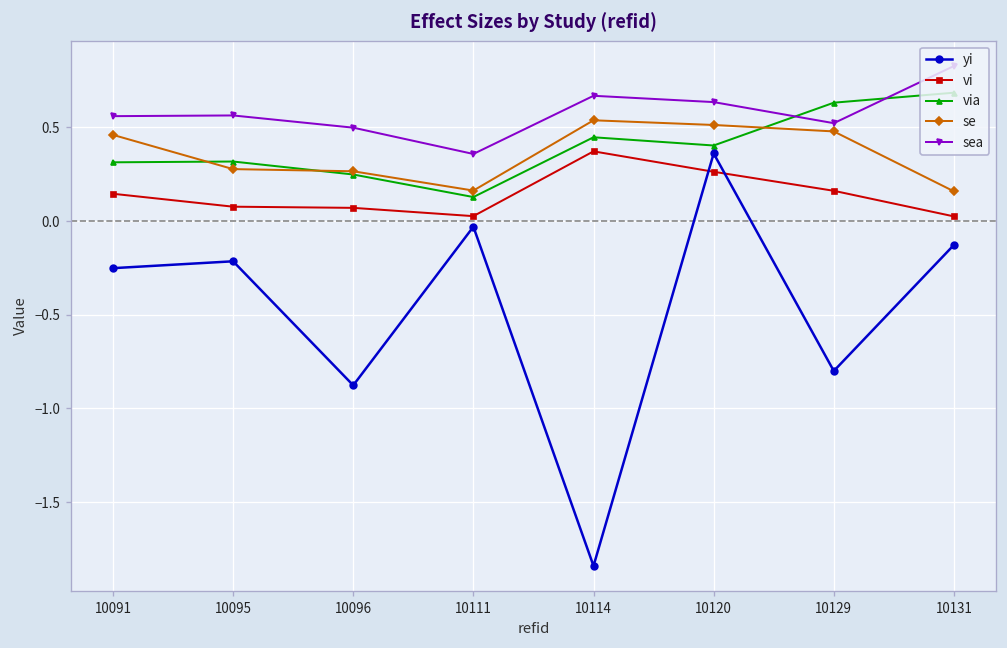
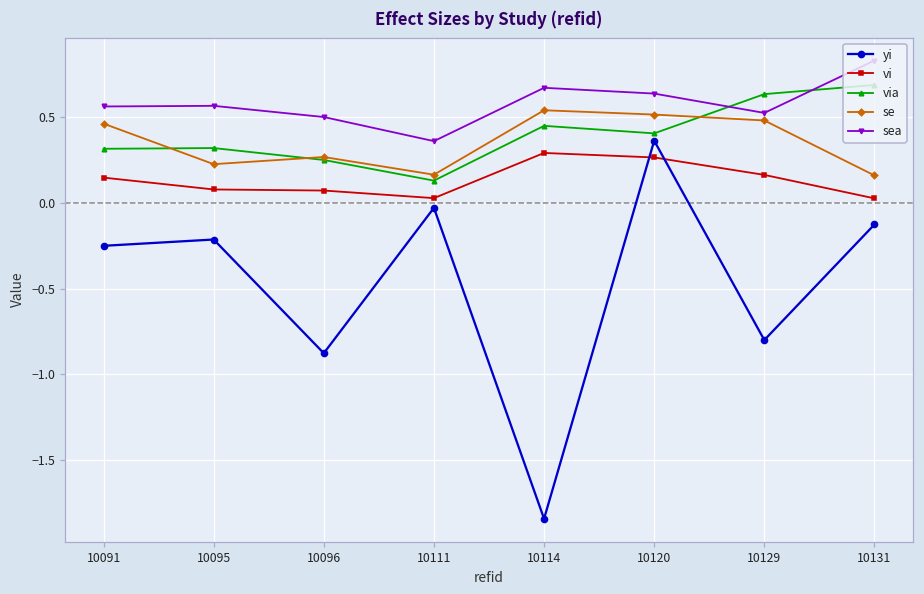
se, 10095: 0.28 -> 0.22
vi, 10114: 0.37 -> 0.29
